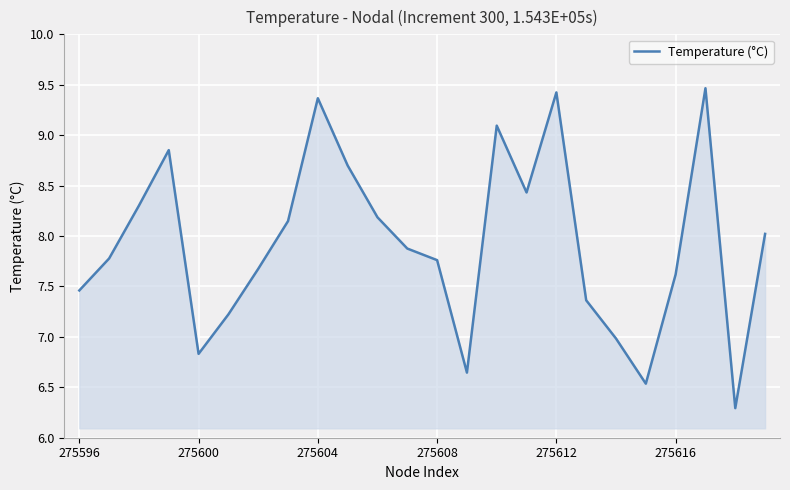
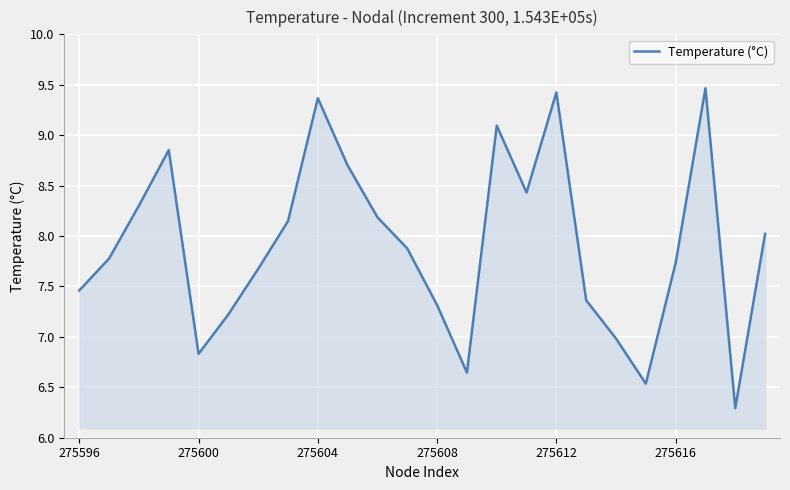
275608: 7.76 -> 7.31
275616: 7.62 -> 7.73
